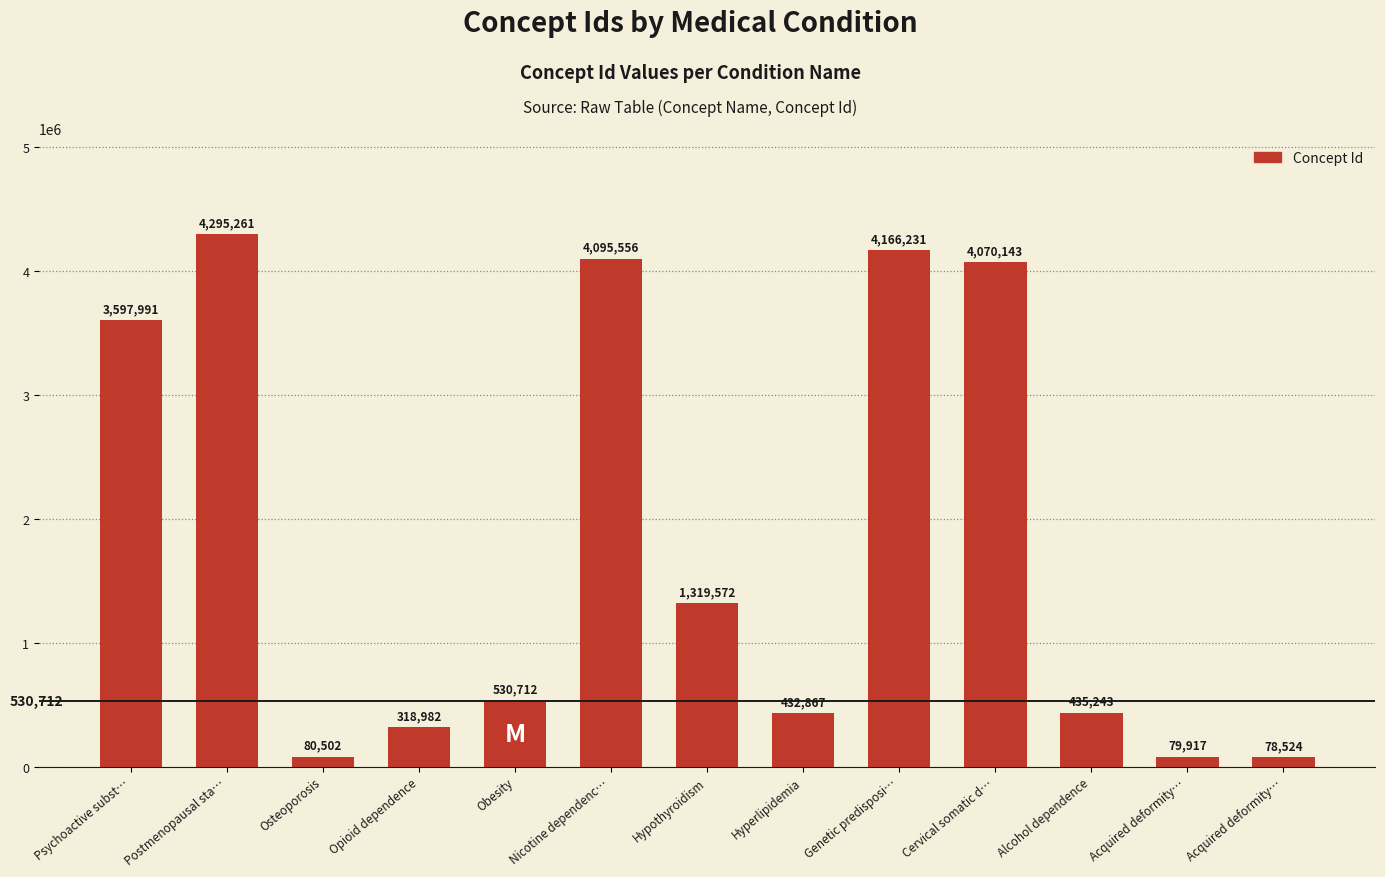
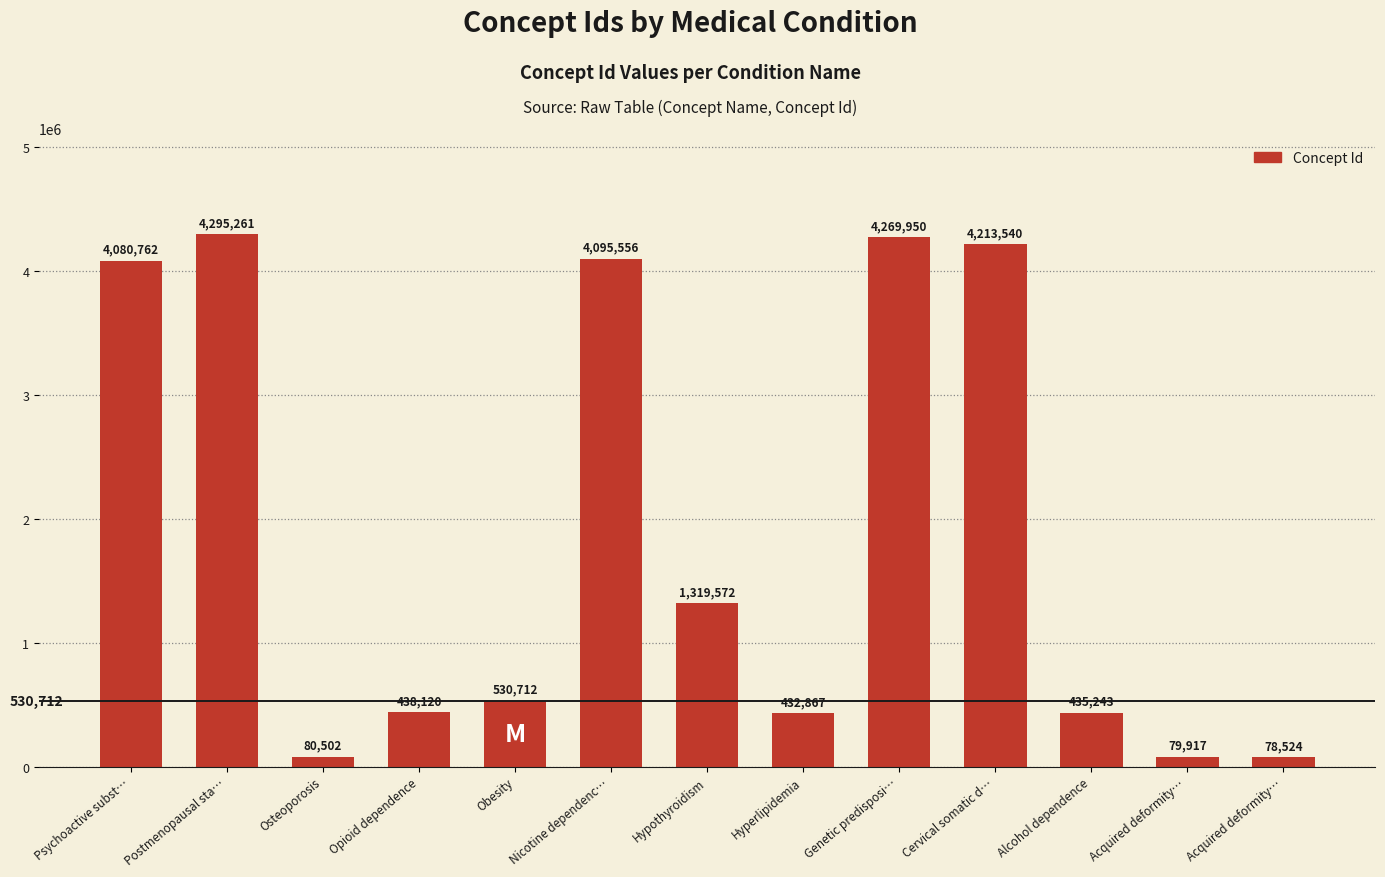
Psychoactive subst…: 3,597,991 -> 4,080,762
Opioid dependence: 318,982 -> 438,120
Genetic predisposi…: 4,166,231 -> 4,269,950
Cervical somatic d…: 4,070,143 -> 4,213,540
